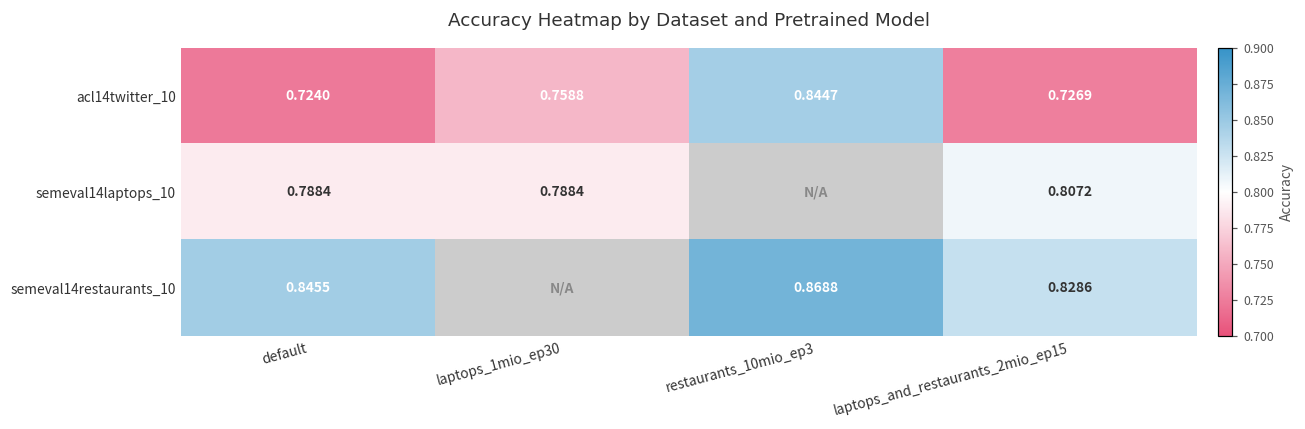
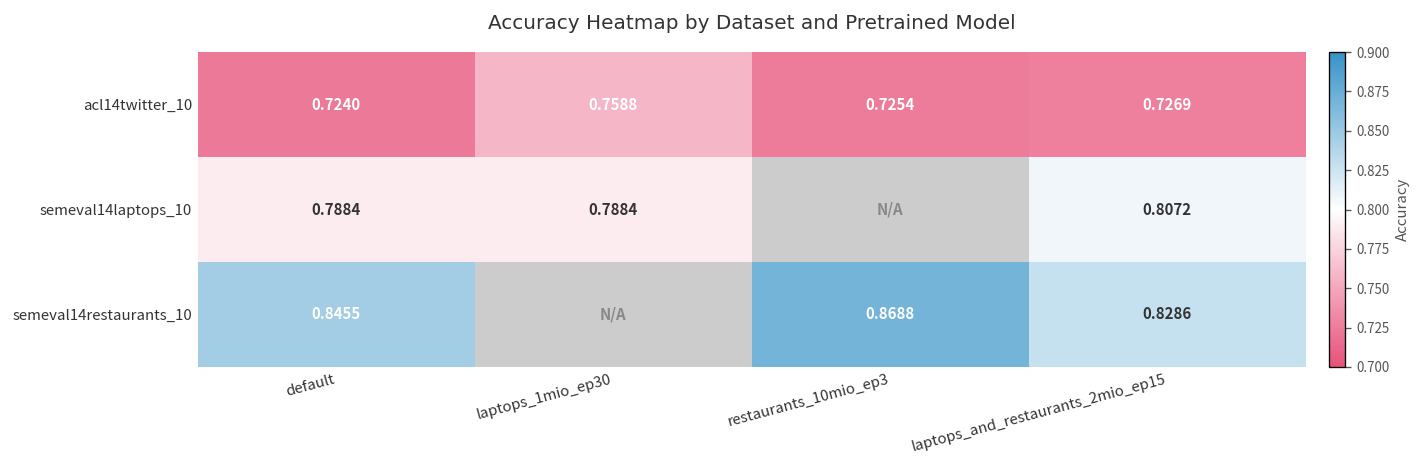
acl14twitter_10, restaurants_10mio_ep3: 0.8447 -> 0.7254
